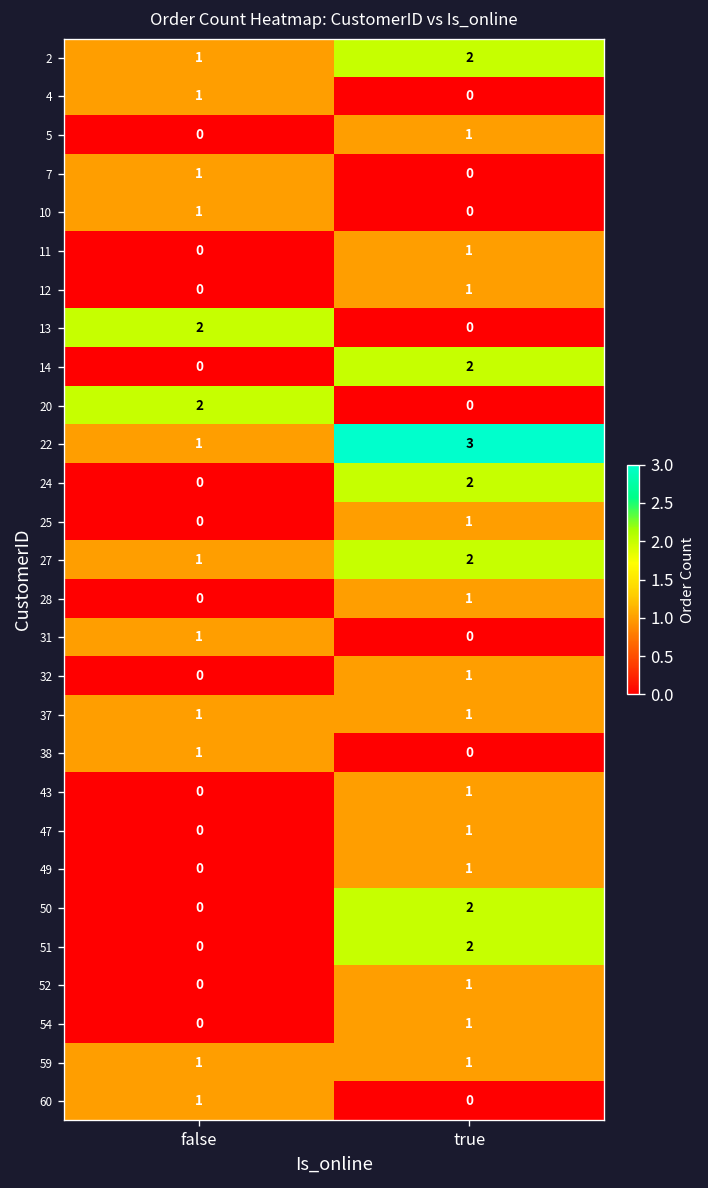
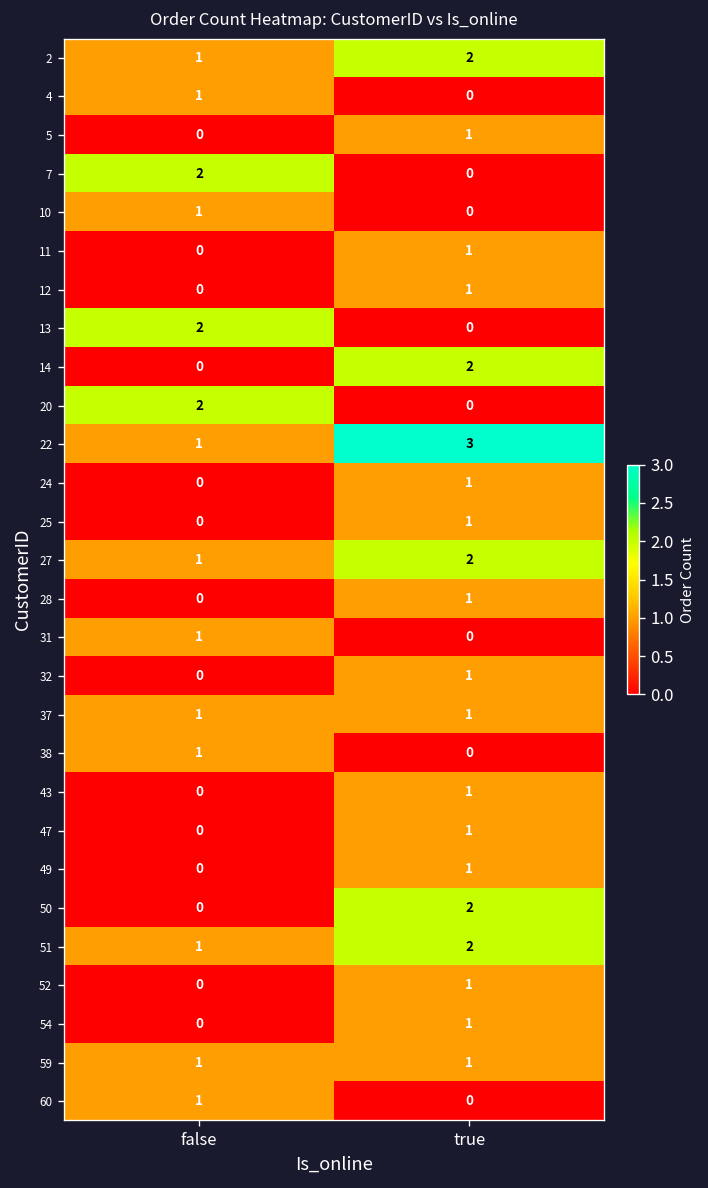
7, false: 1 -> 2
24, true: 2 -> 1
51, false: 0 -> 1
